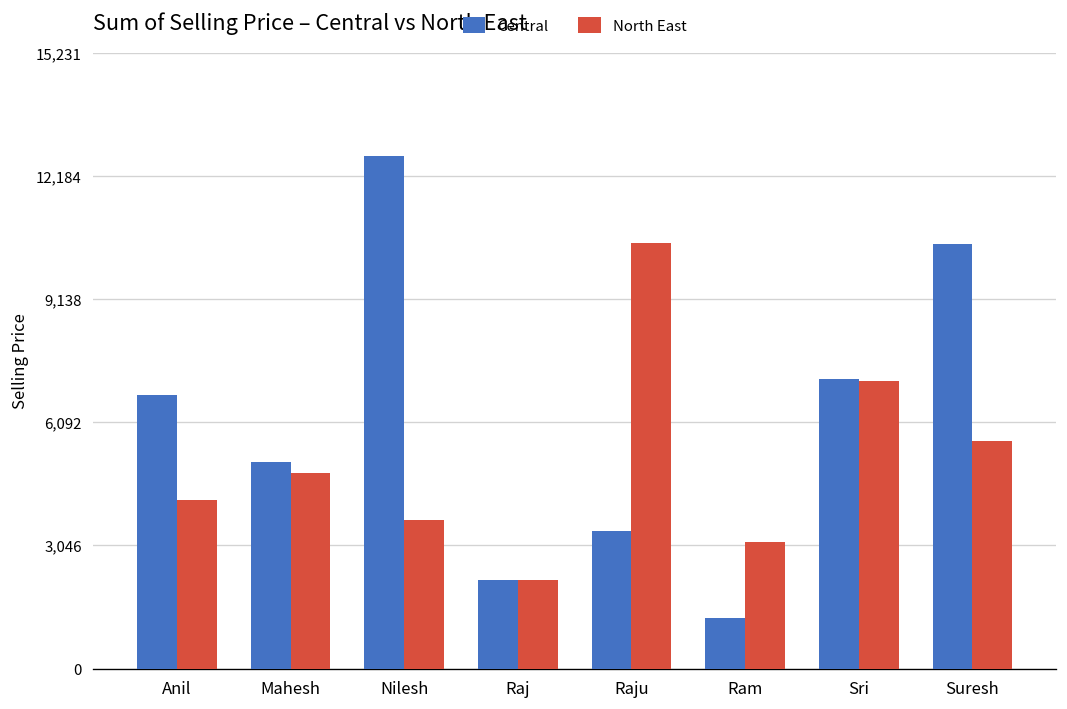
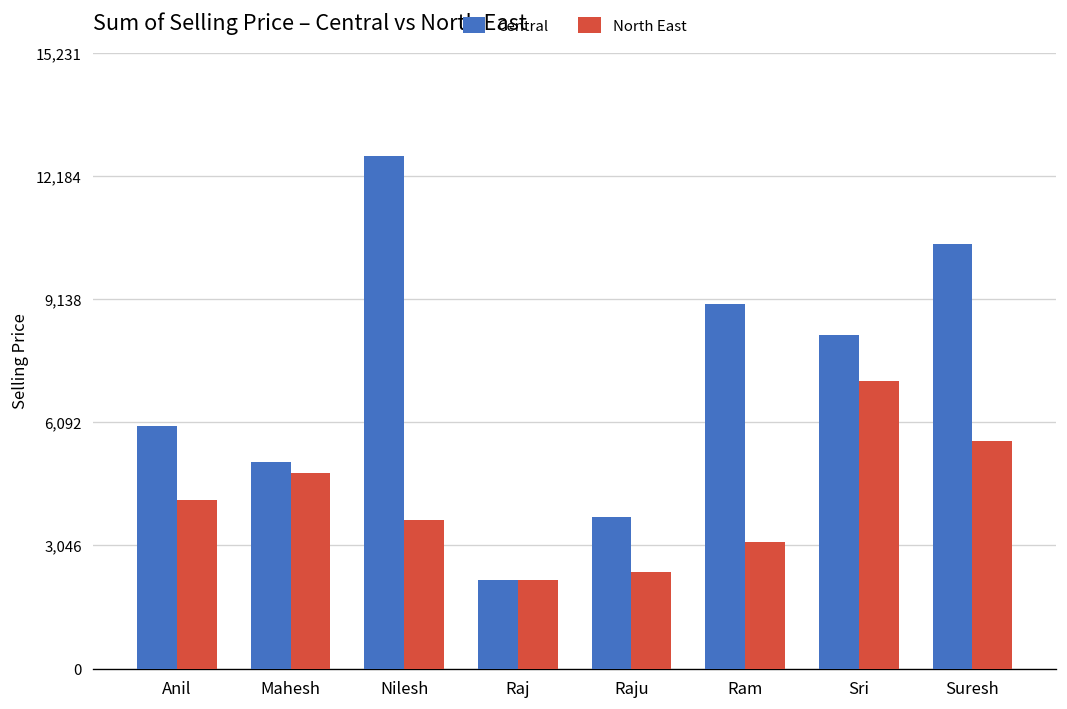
Central, Anil: 6,800 -> 6,000
Central, Raju: 3,400 -> 3,800
North East, Raju: 10,500 -> 2,400
Central, Ram: 1,200 -> 9,000
Central, Sri: 7,200 -> 8,300
